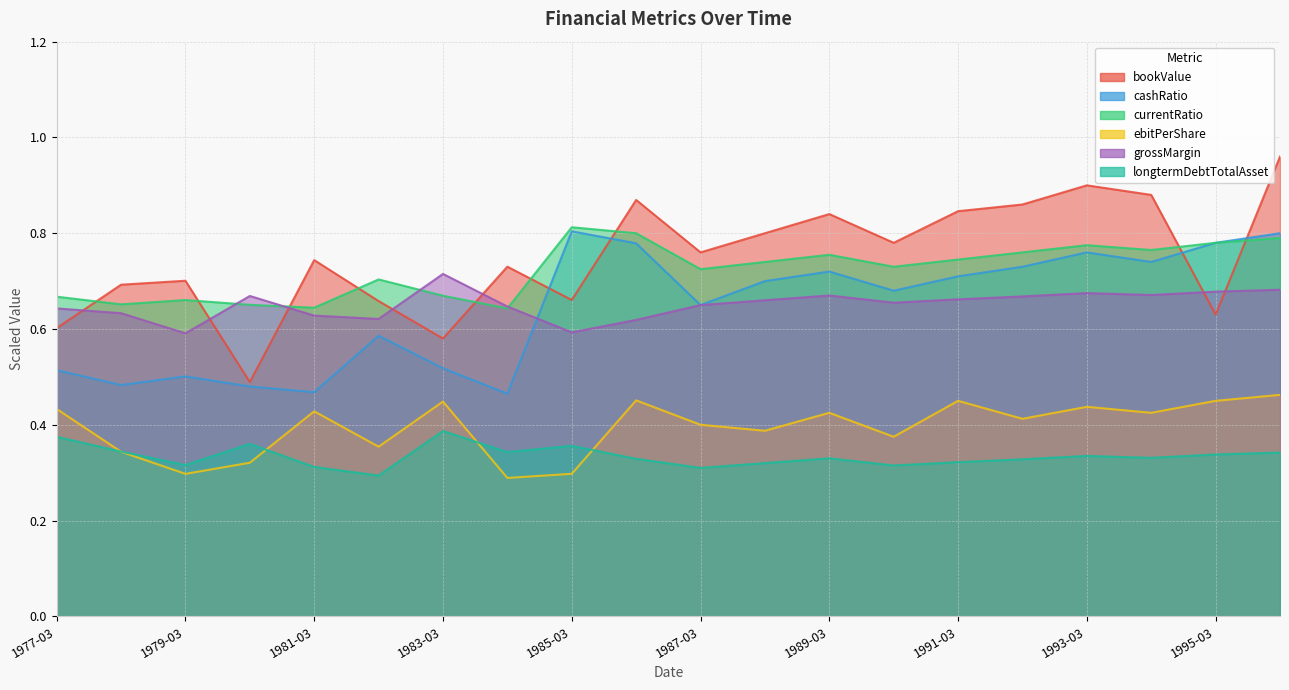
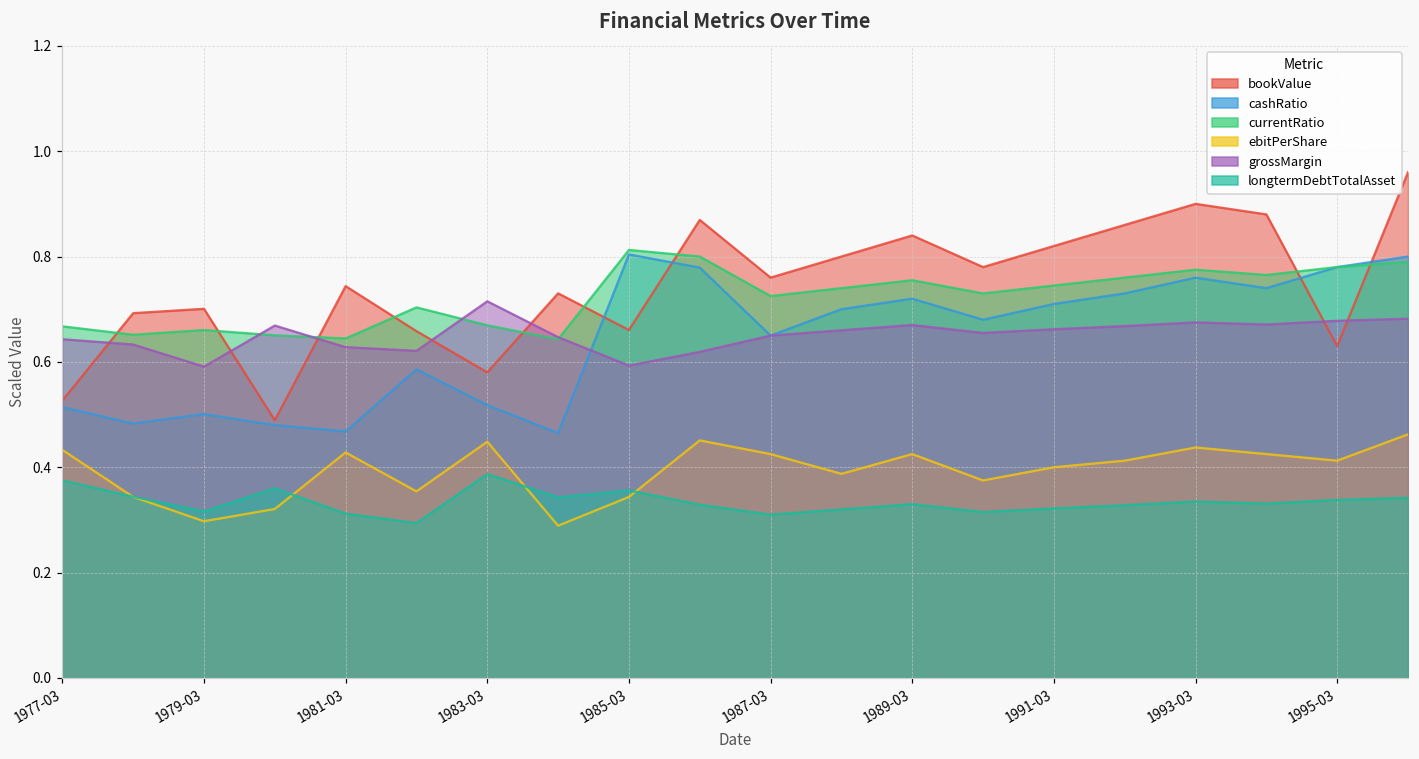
bookValue, 1977-03: 0.60 -> 0.53
ebitPerShare, 1985-03: 0.30 -> 0.34
ebitPerShare, 1987-03: 0.40 -> 0.43
bookValue, 1991-03: 0.85 -> 0.82
ebitPerShare, 1991-03: 0.45 -> 0.40
ebitPerShare, 1995-03: 0.45 -> 0.41
